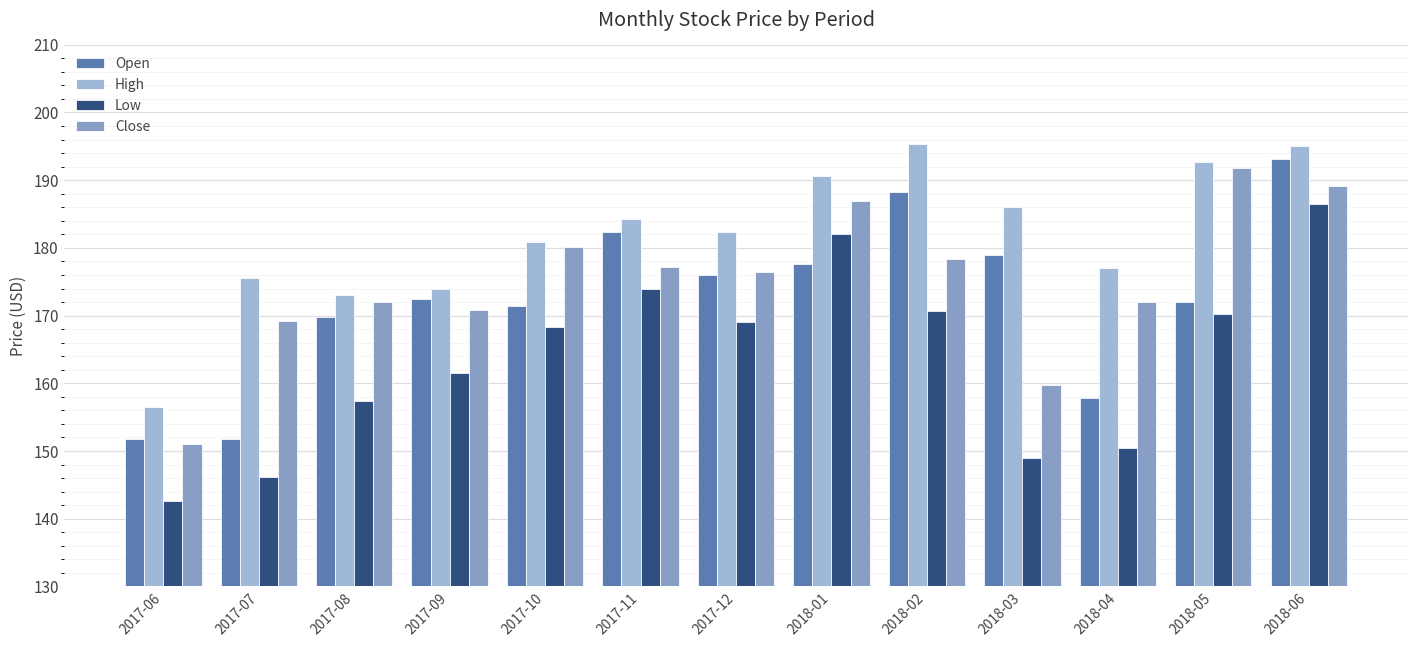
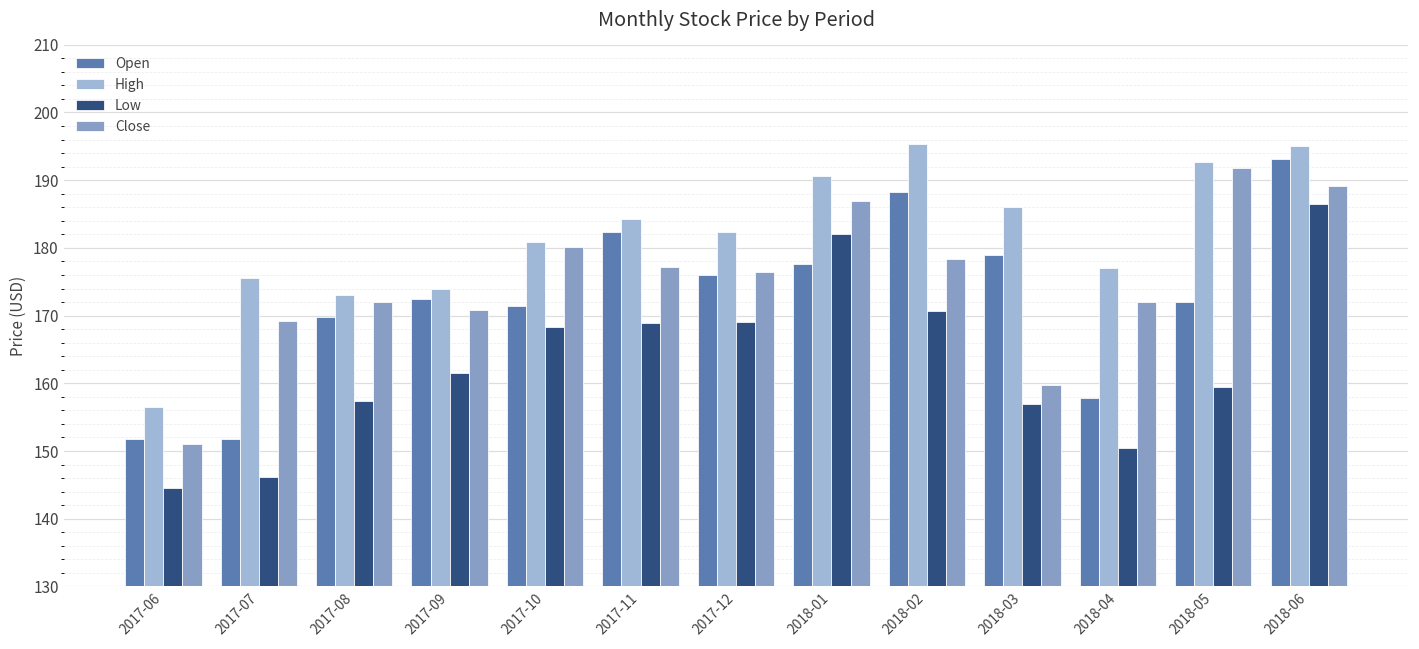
Low, 2017-06: 143 -> 145
Low, 2017-11: 174 -> 169
Low, 2018-03: 149 -> 157
Low, 2018-05: 170 -> 159
